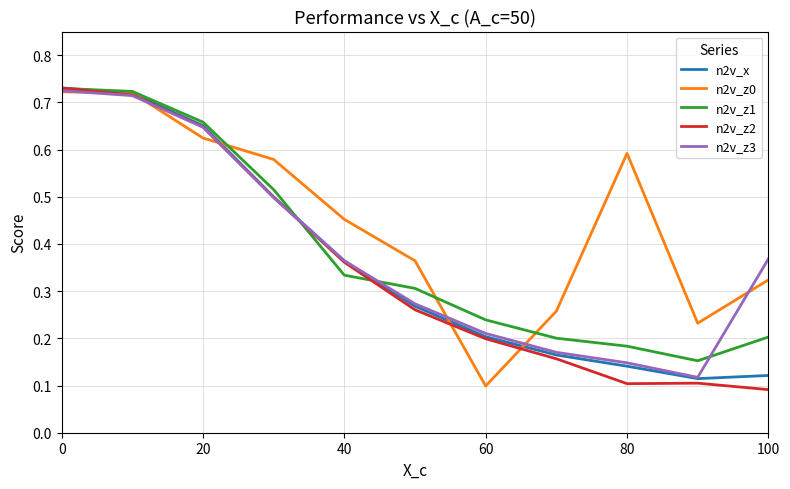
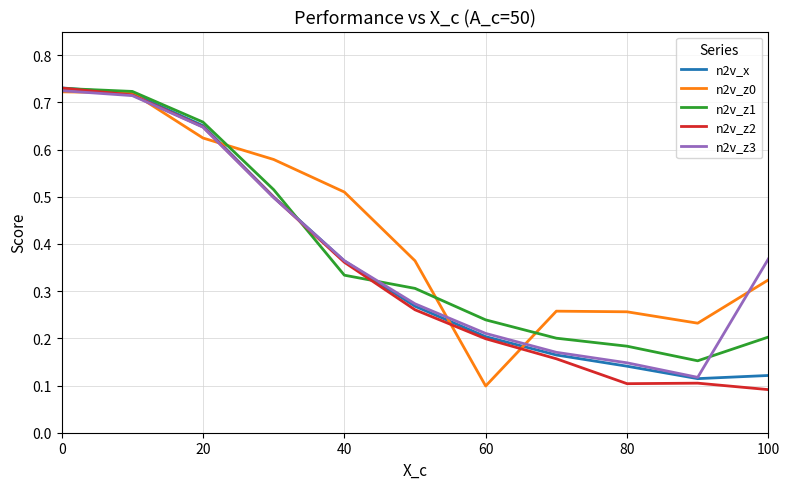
n2v_z0, 40: 0.45 -> 0.51
n2v_z0, 80: 0.59 -> 0.26
